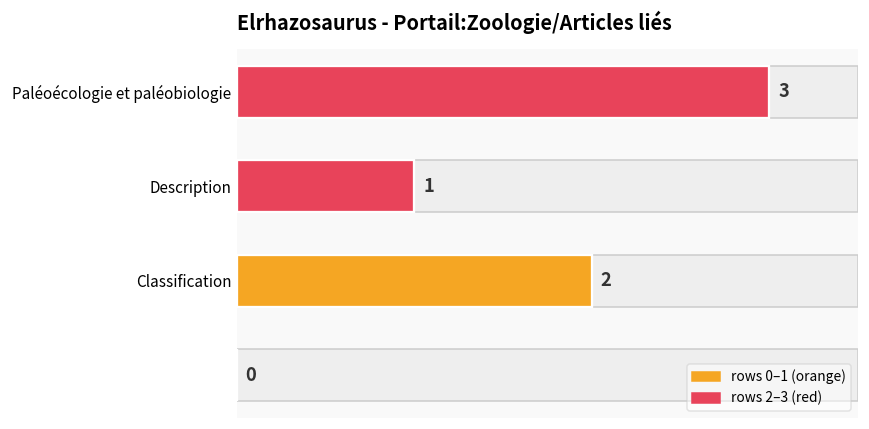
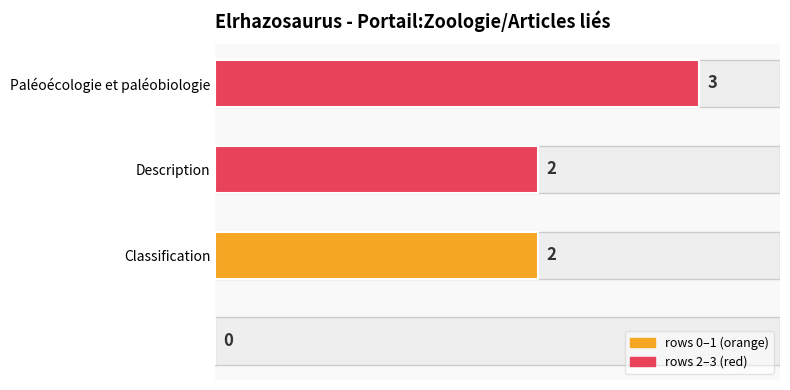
Description: 1 -> 2
